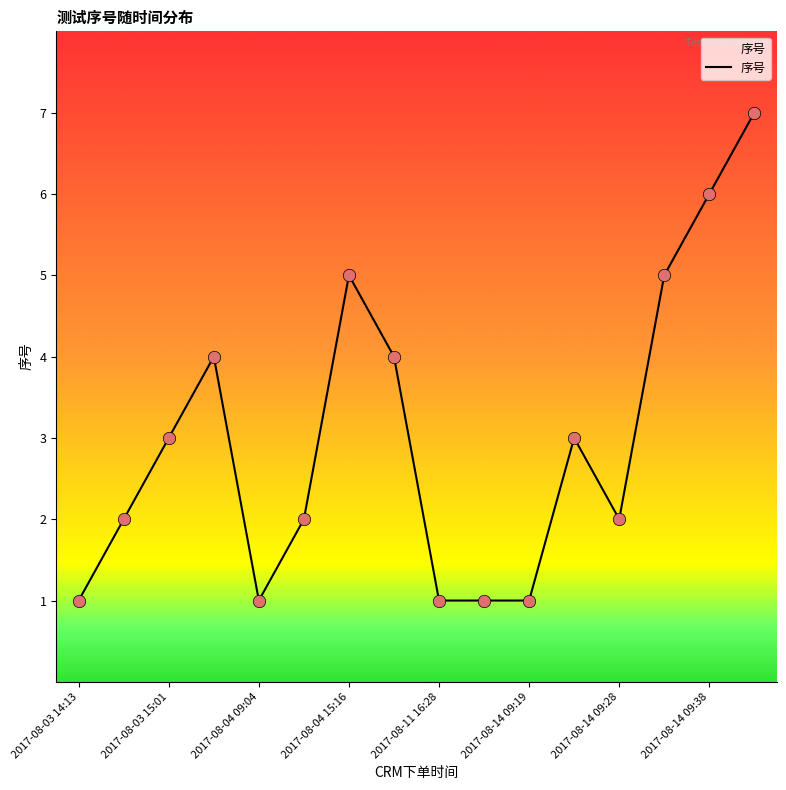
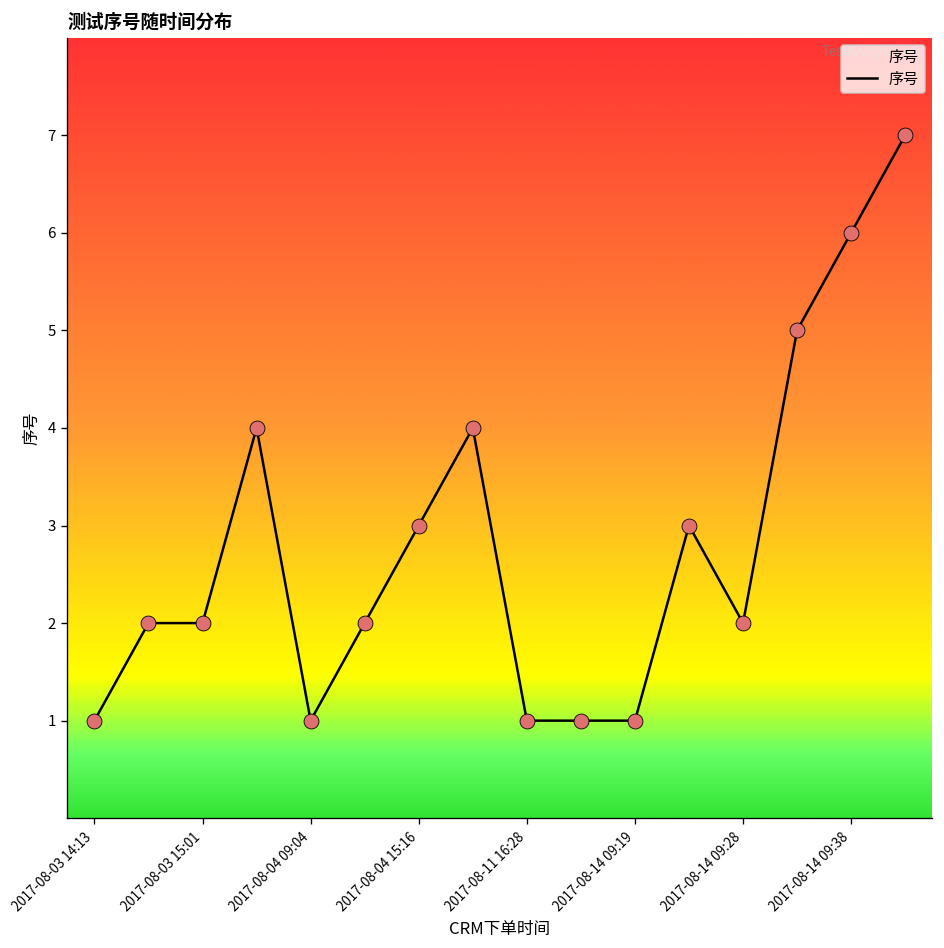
2017-08-03 15:01: 3 -> 2
2017-08-04 15:16: 5 -> 3
